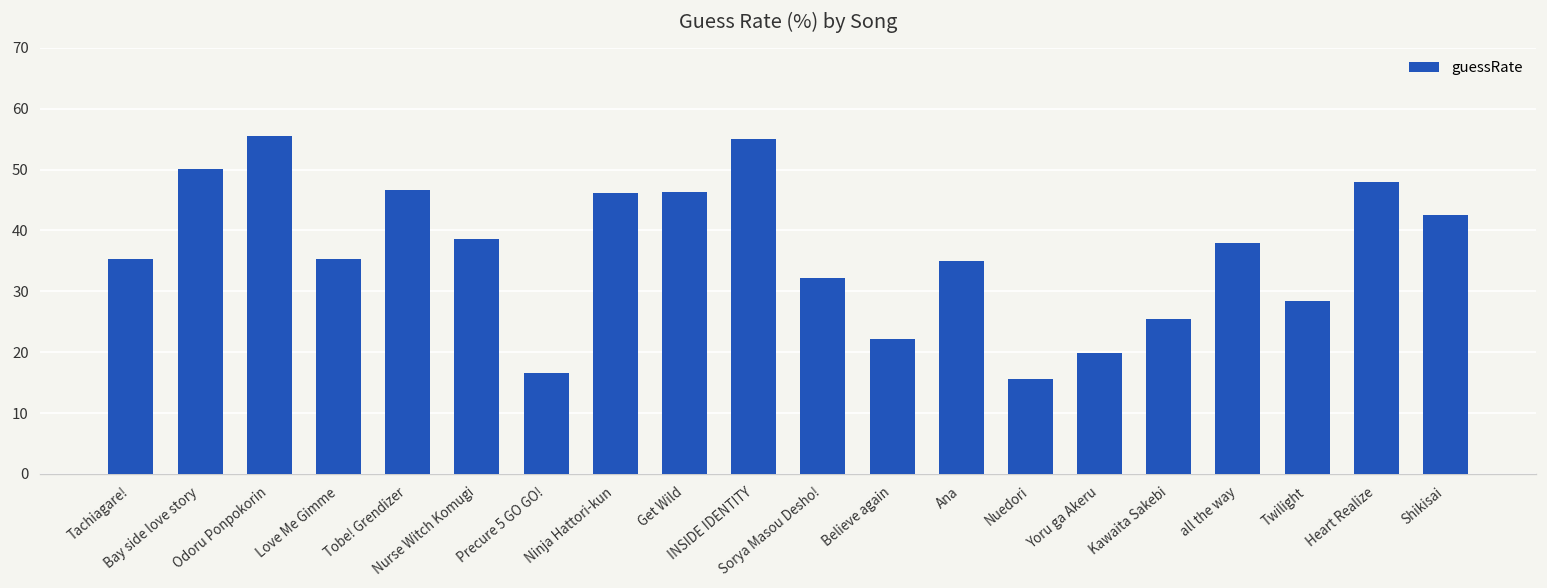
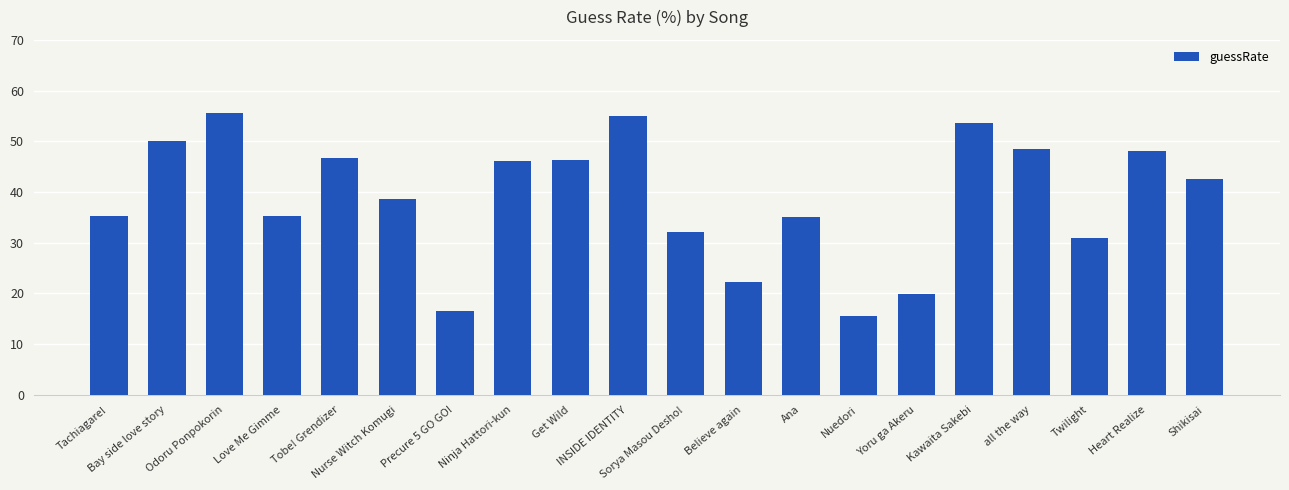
Kawaita Sakebi: 25 -> 54
all the way: 38 -> 48
Twilight: 28 -> 31
